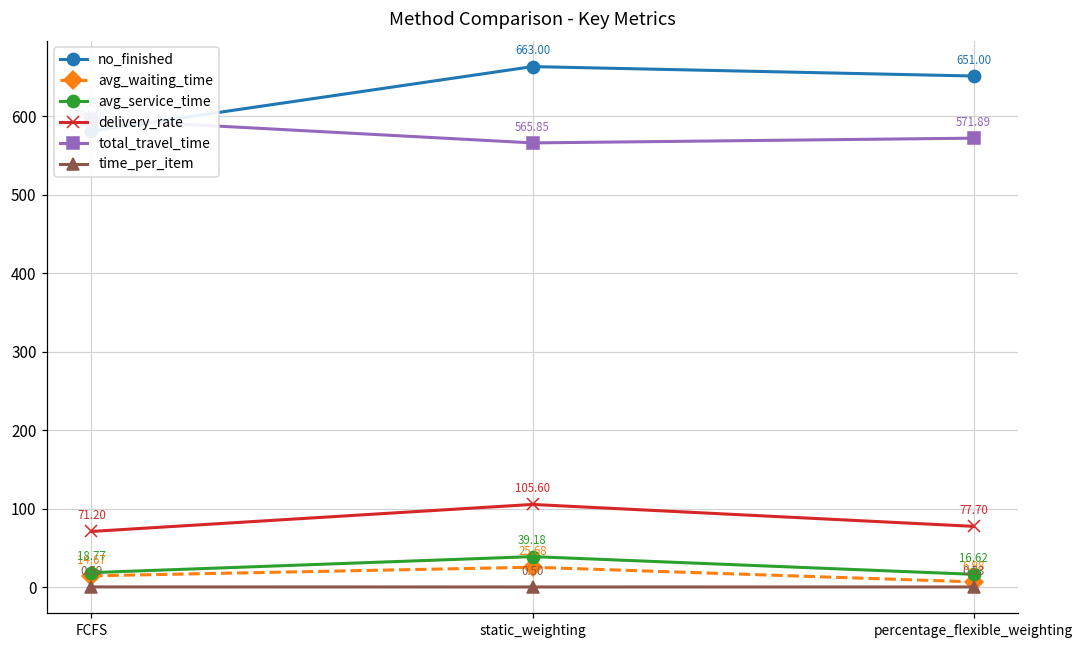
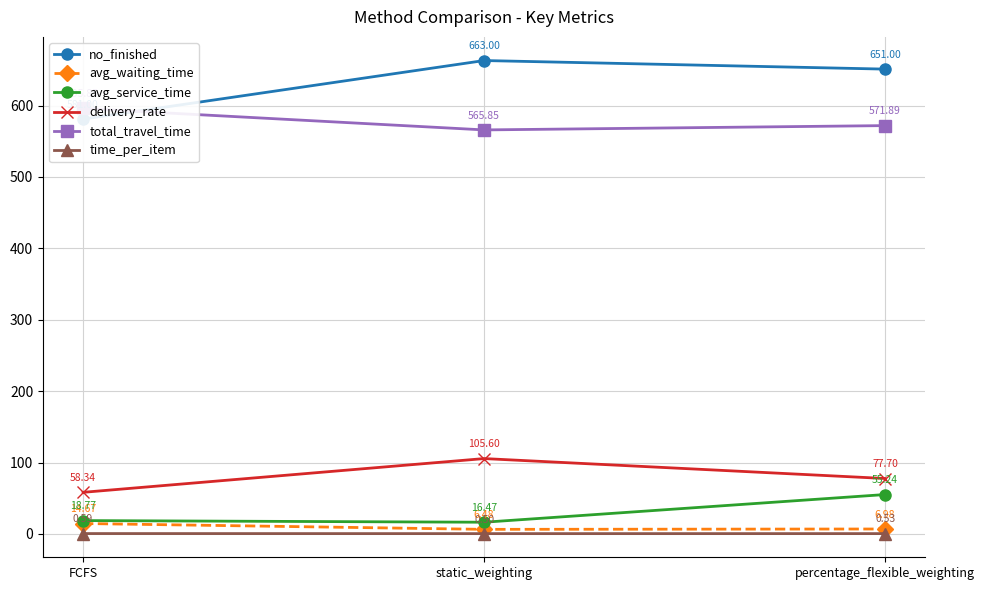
delivery_rate, FCFS: 71.20 -> 58.34
avg_waiting_time, static_weighting: 25.68 -> 6.48
avg_service_time, static_weighting: 39.18 -> 16.47
avg_service_time, percentage_flexible_weighting: 16.62 -> 55.24
